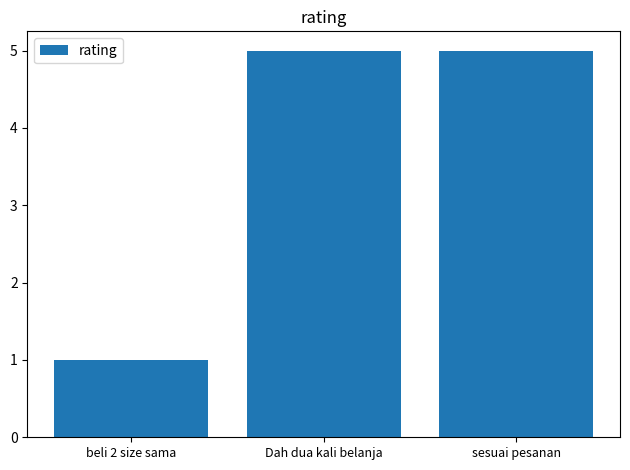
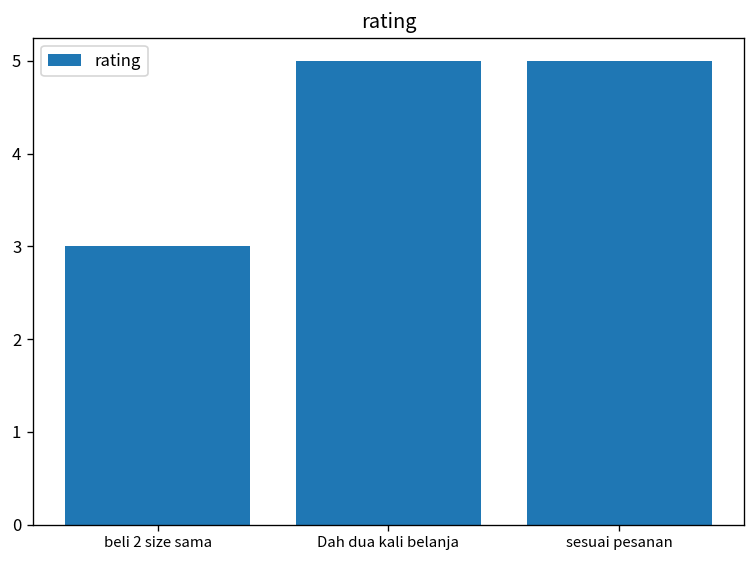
beli 2 size sama: 1 -> 3
